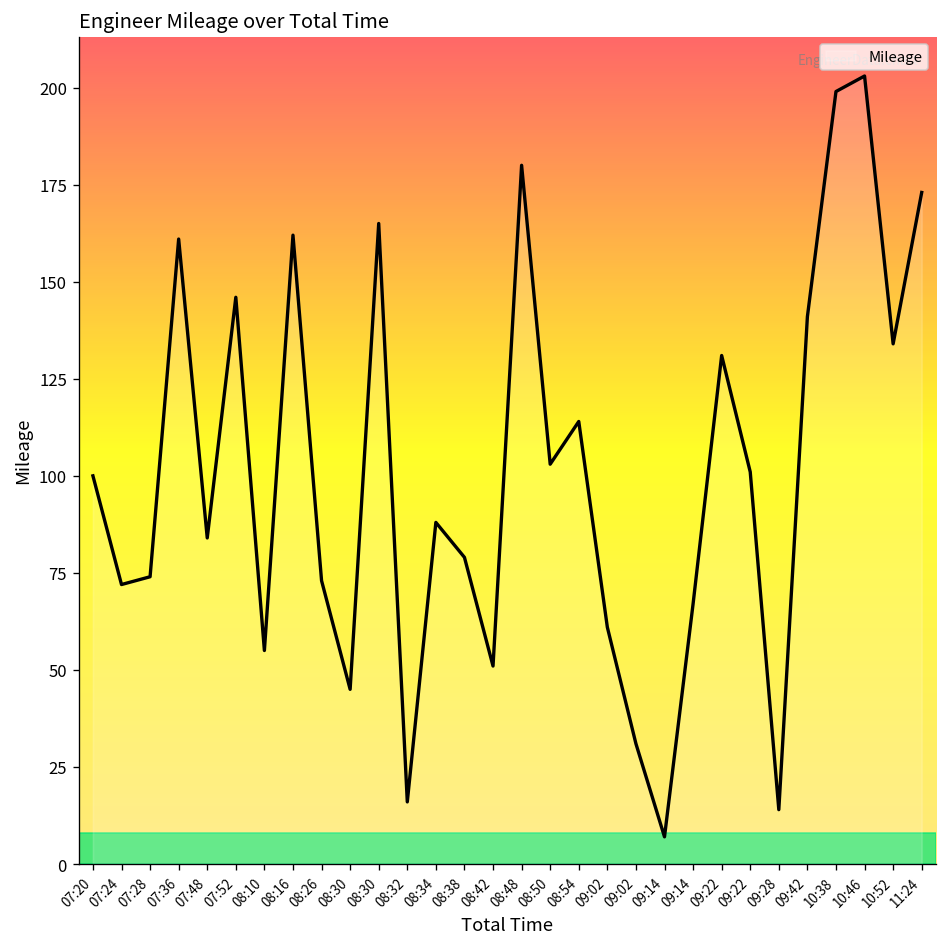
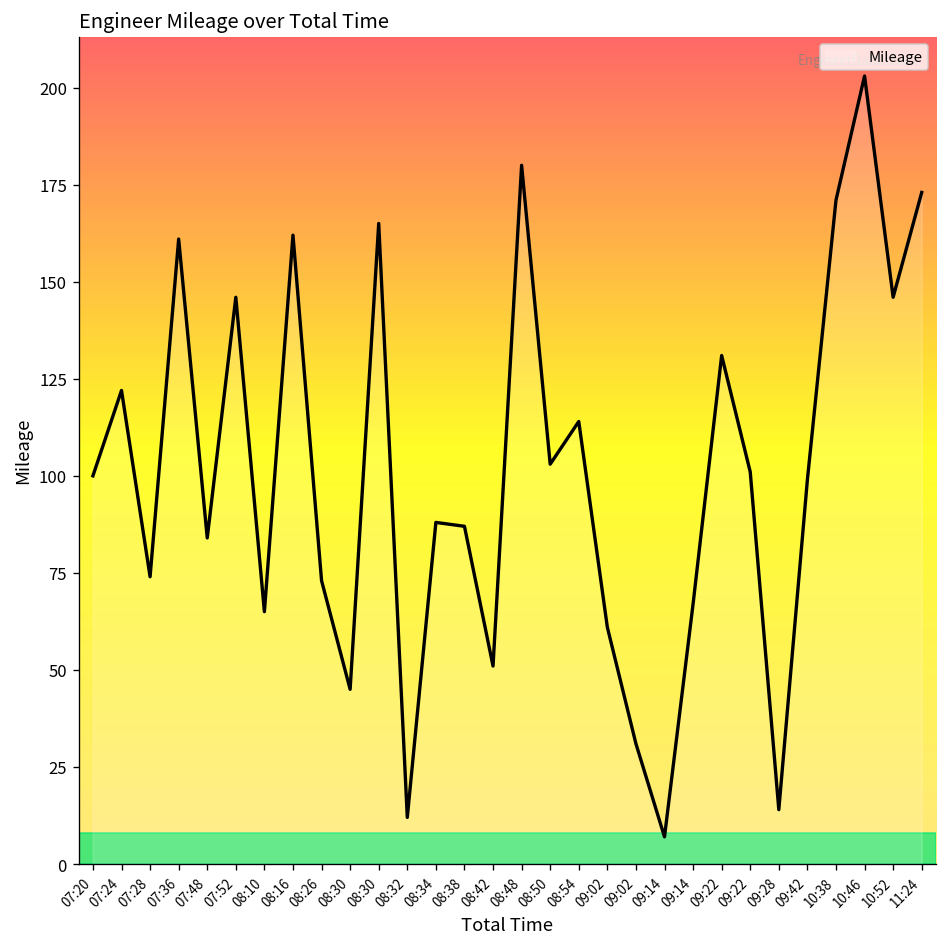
07:24: 72 -> 122
08:10: 55 -> 65
08:32: 16 -> 12
08:38: 79 -> 87
09:42: 141 -> 99
10:38: 199 -> 171
10:52: 134 -> 146
